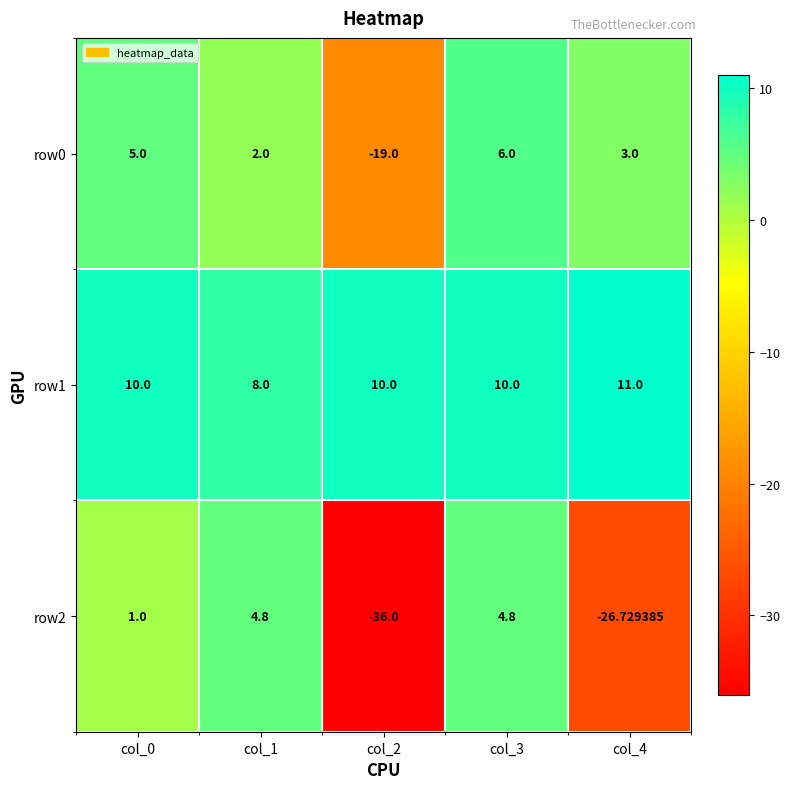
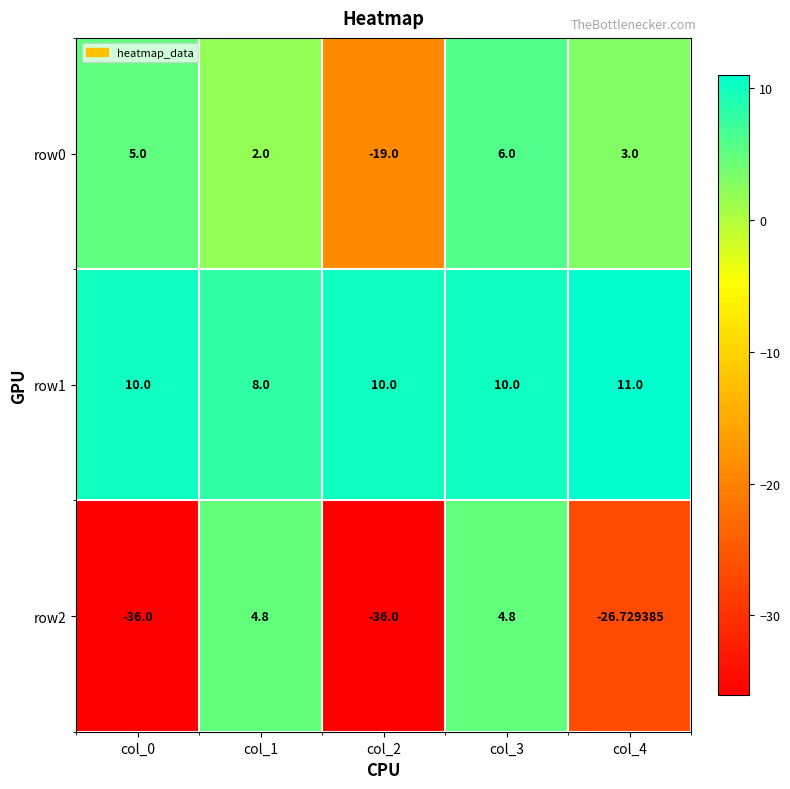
row2, col_0: 1.0 -> -36.0
